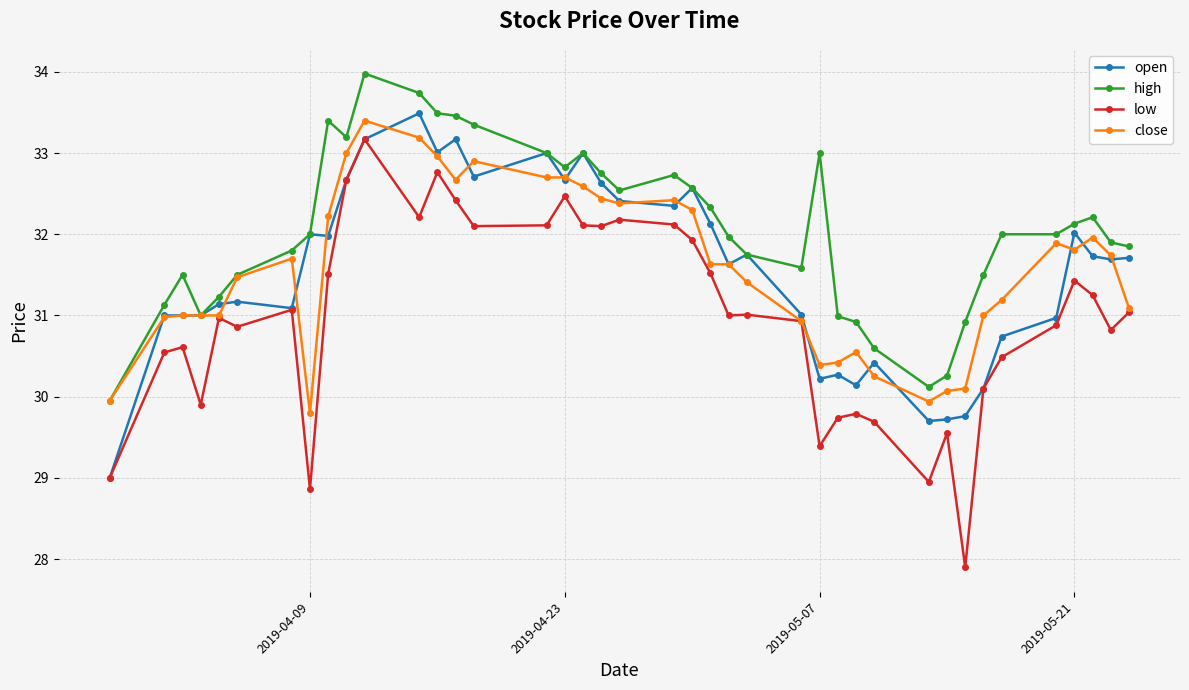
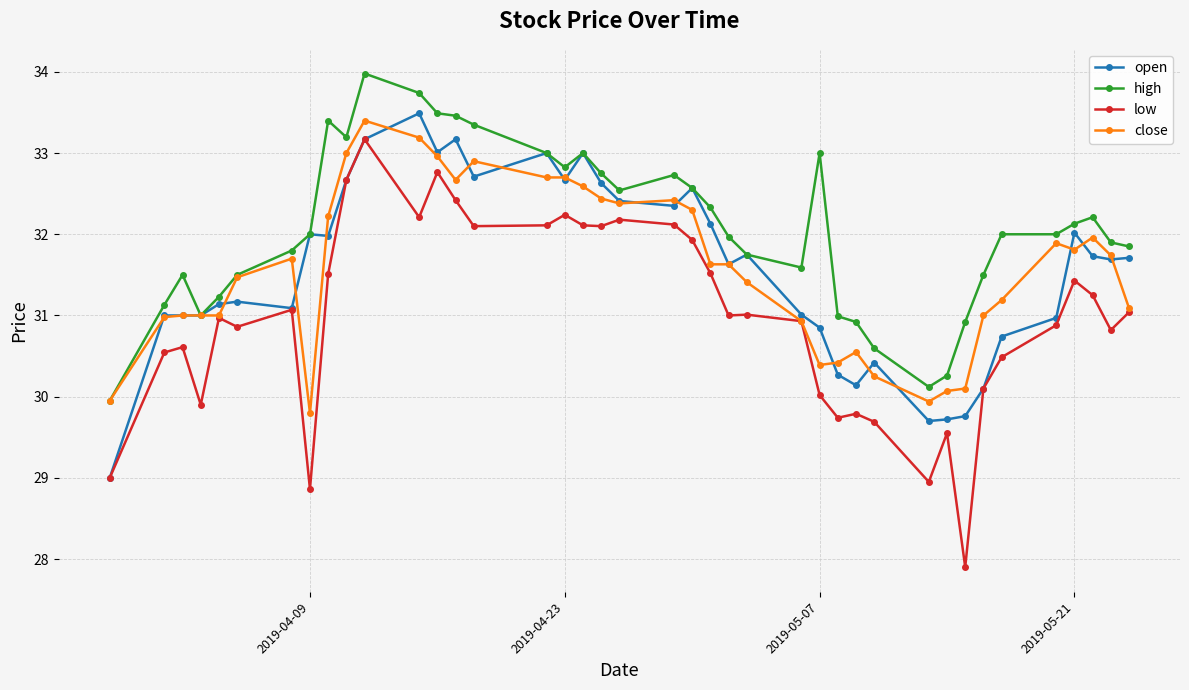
low, 2019-04-23: 32.5 -> 32.2
open, 2019-05-07: 30.2 -> 30.9
low, 2019-05-07: 29.4 -> 30.0
